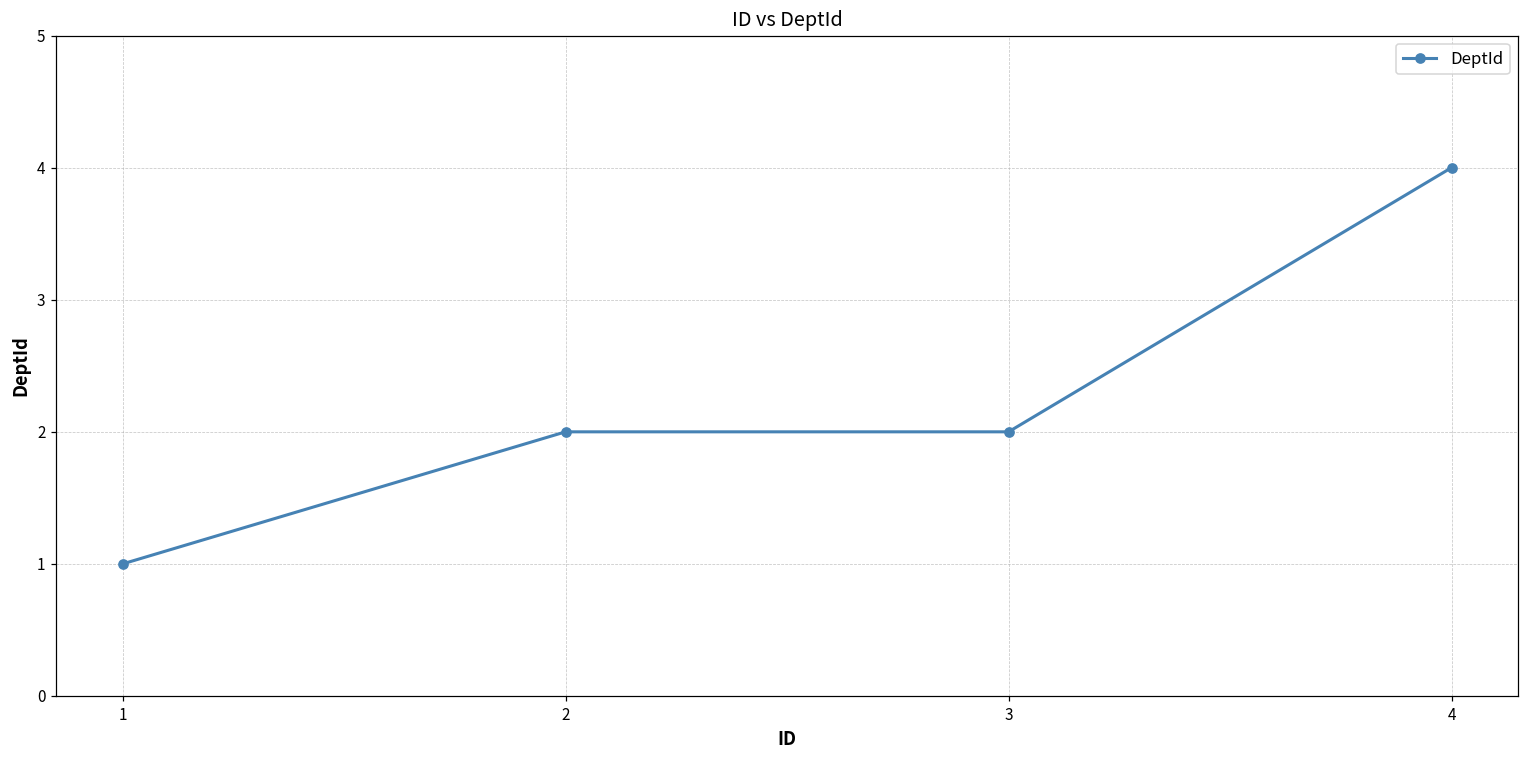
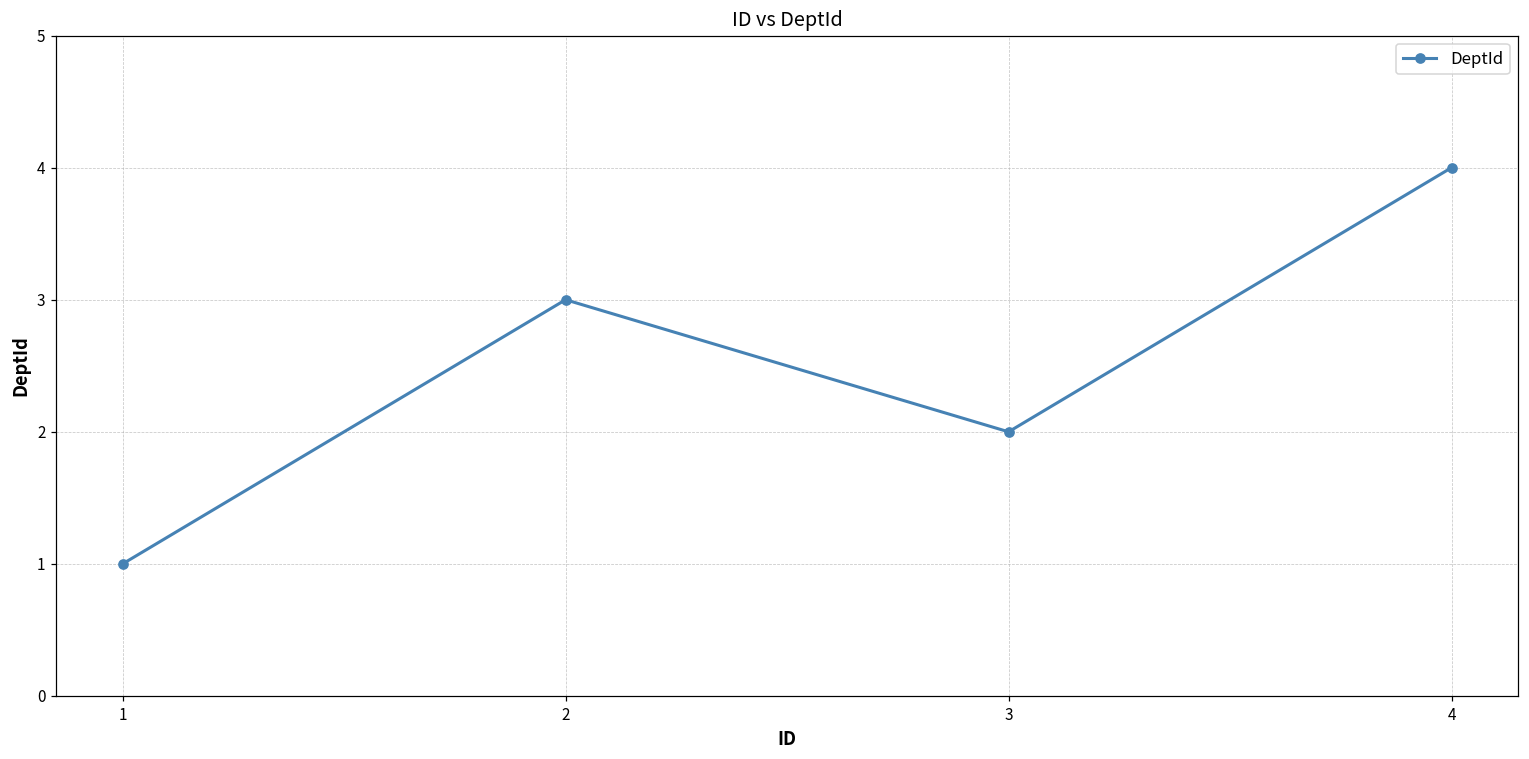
2: 2 -> 3
